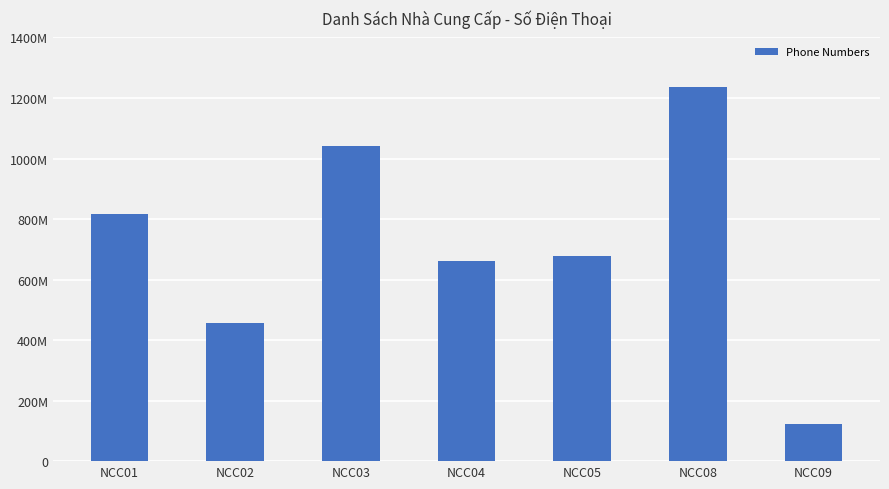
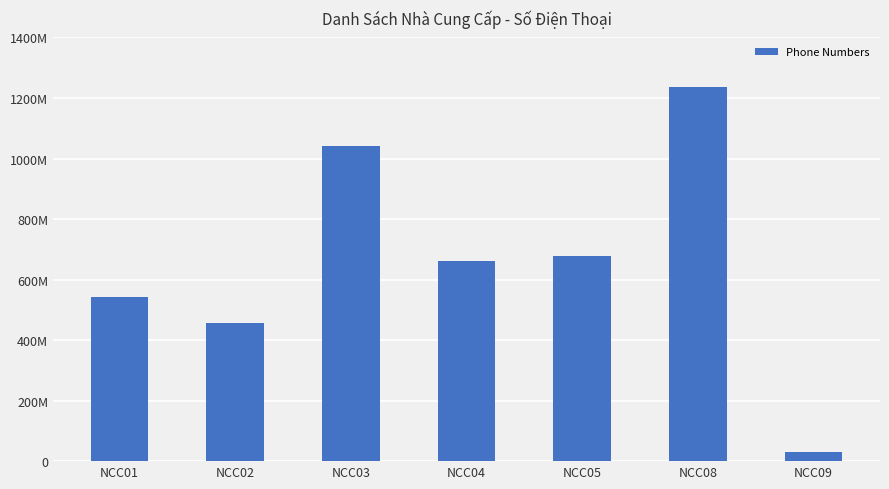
NCC01: 820000000 -> 540000000
NCC09: 120000000 -> 30000000
